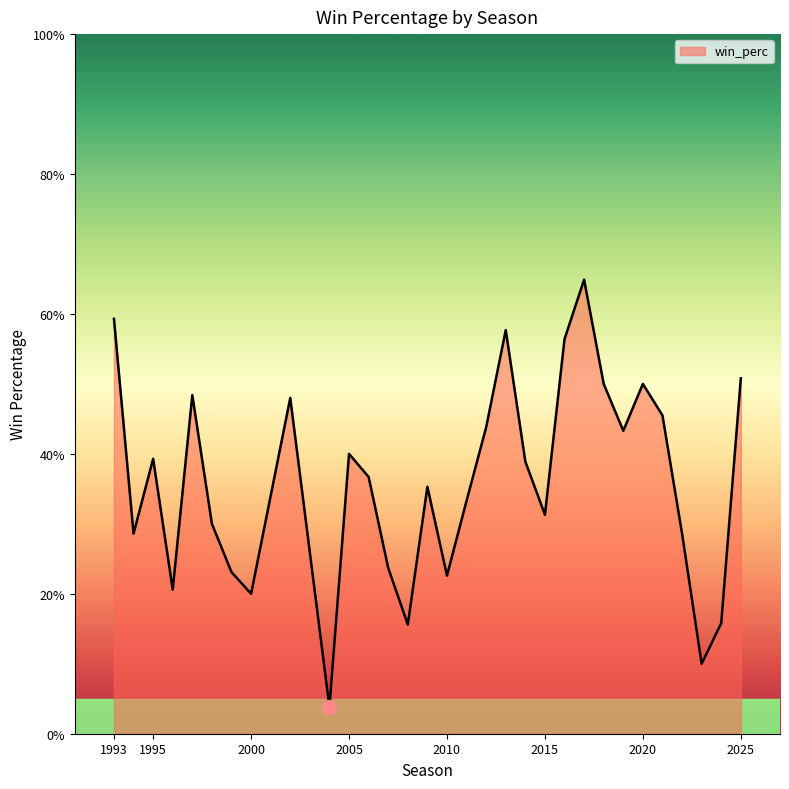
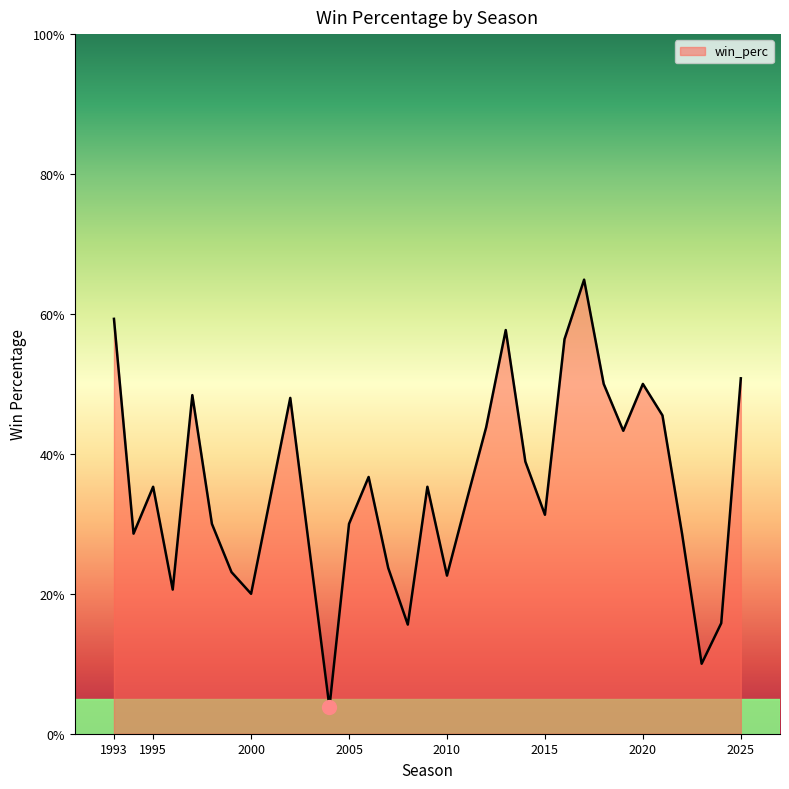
win_perc, 1995: 39% -> 35%
win_perc, 2005: 40% -> 30%
